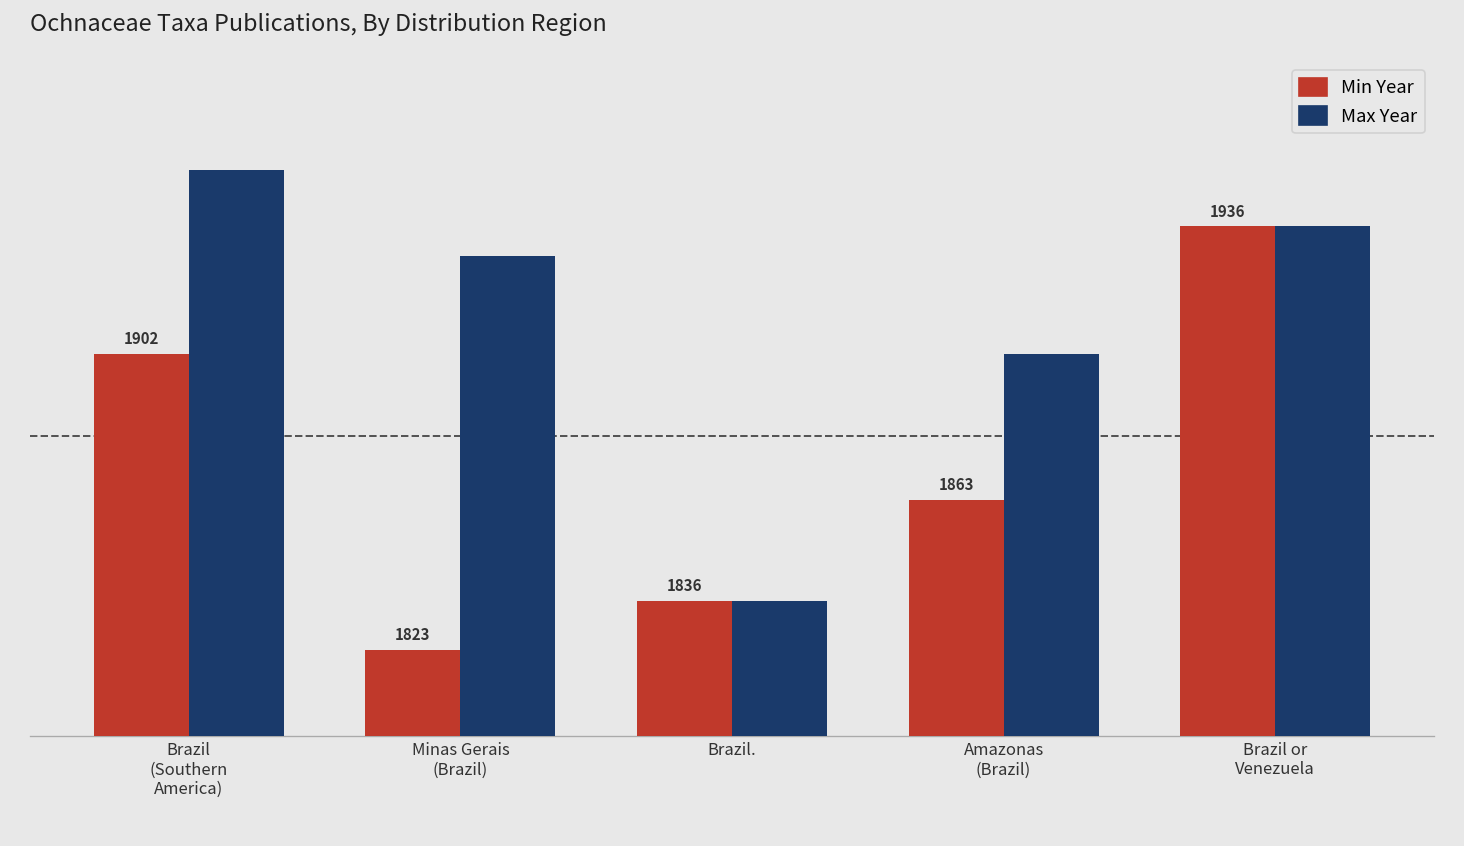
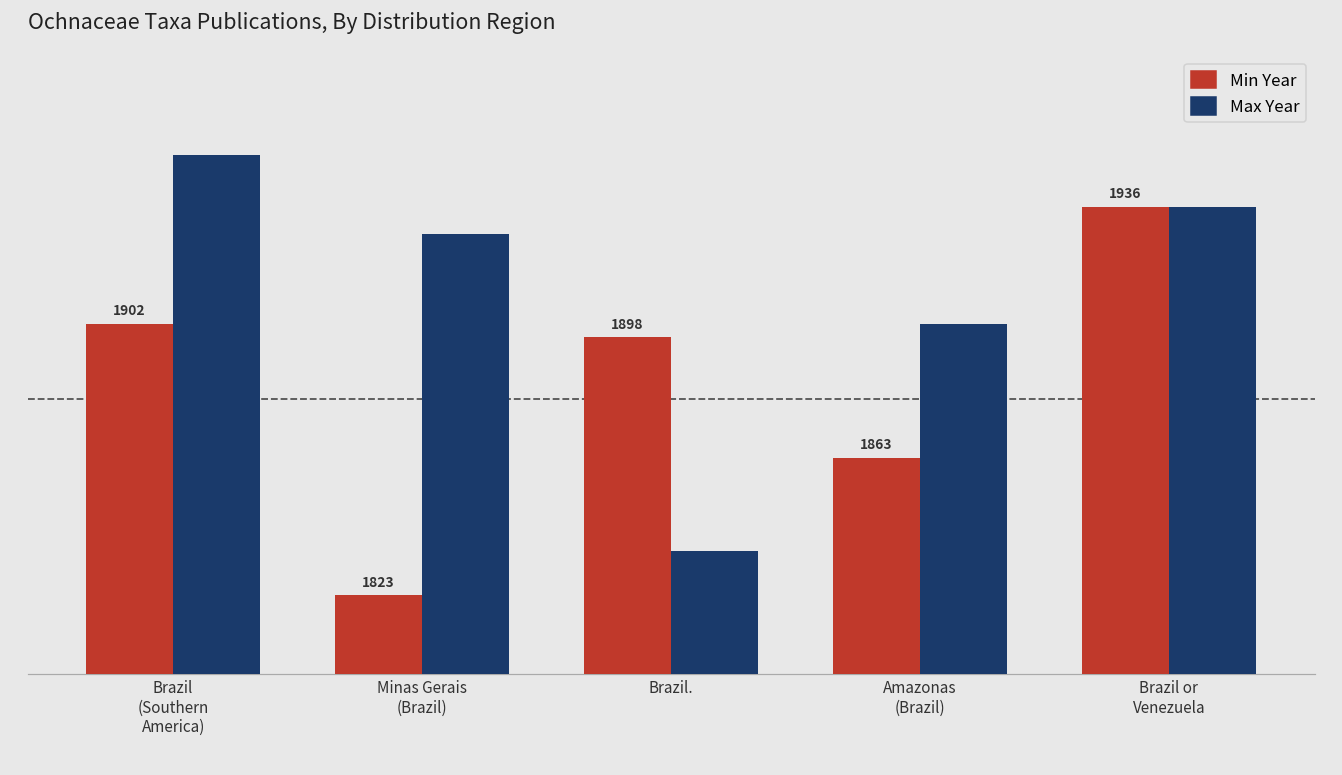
Min Year, Brazil.: 1836 -> 1898
